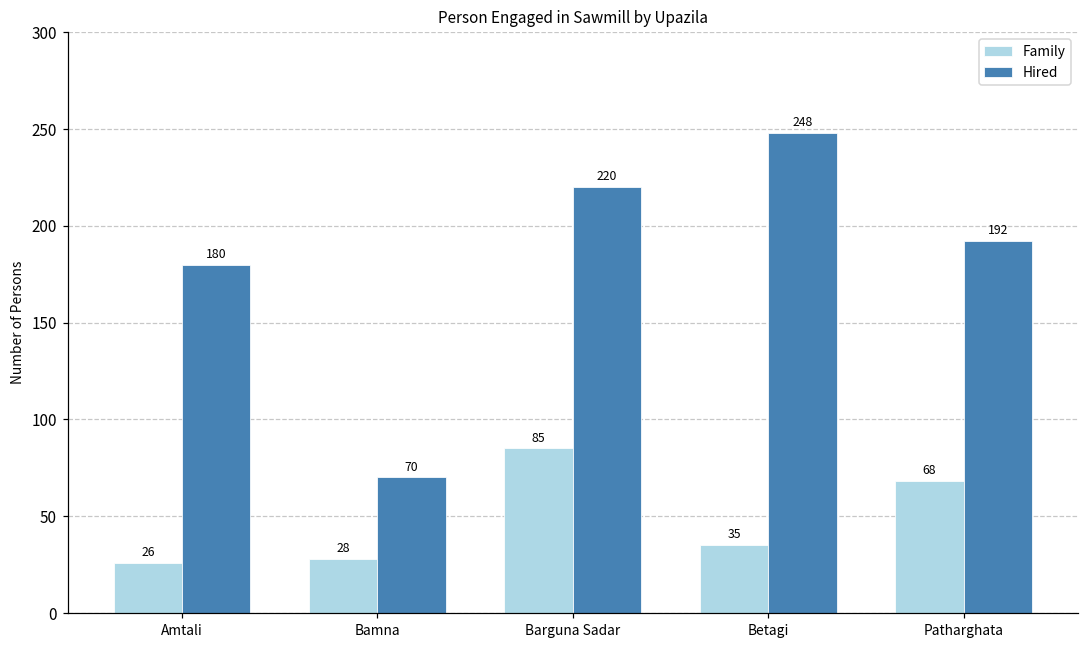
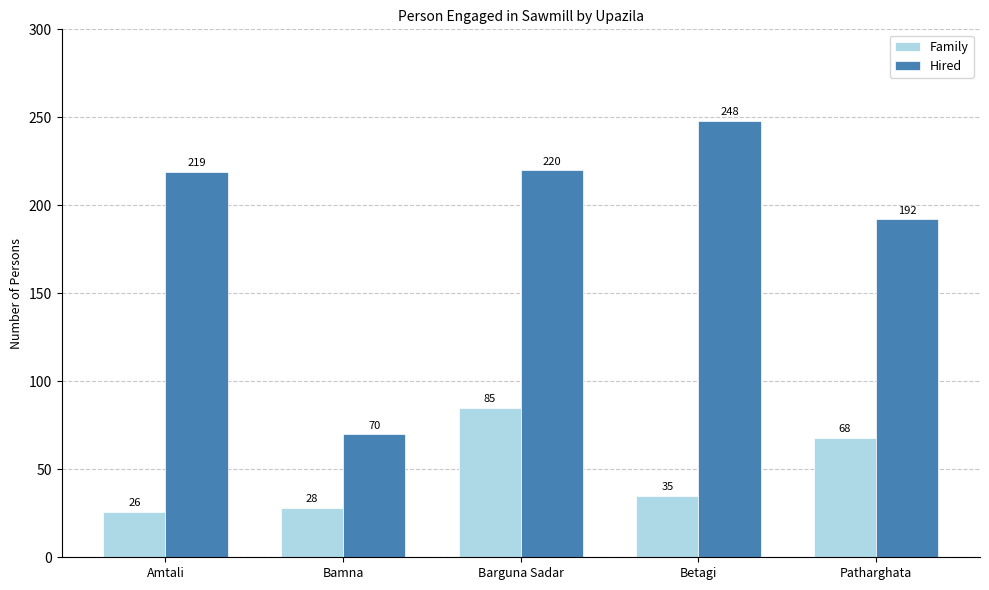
Hired, Amtali: 180 -> 219
